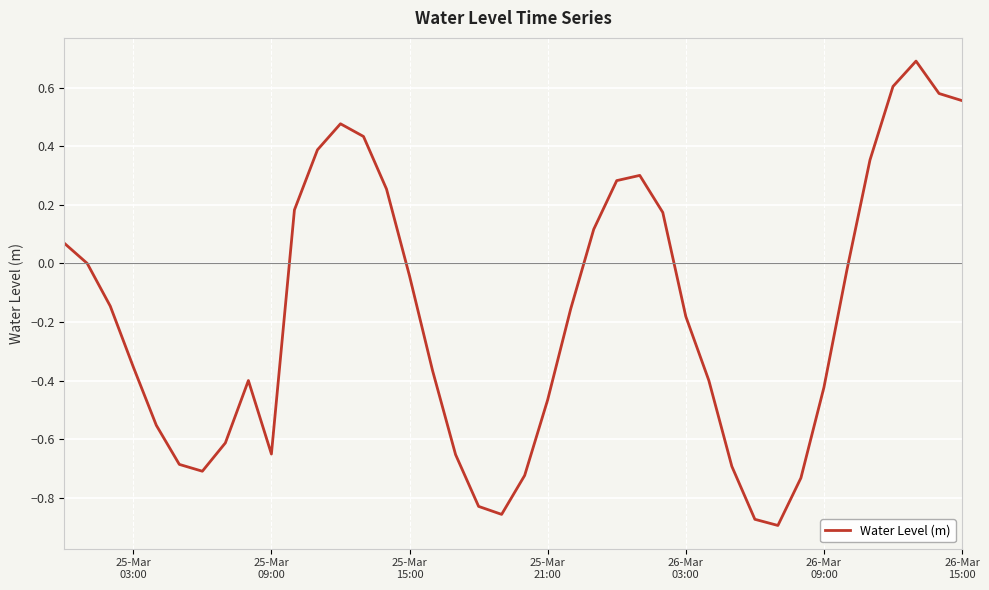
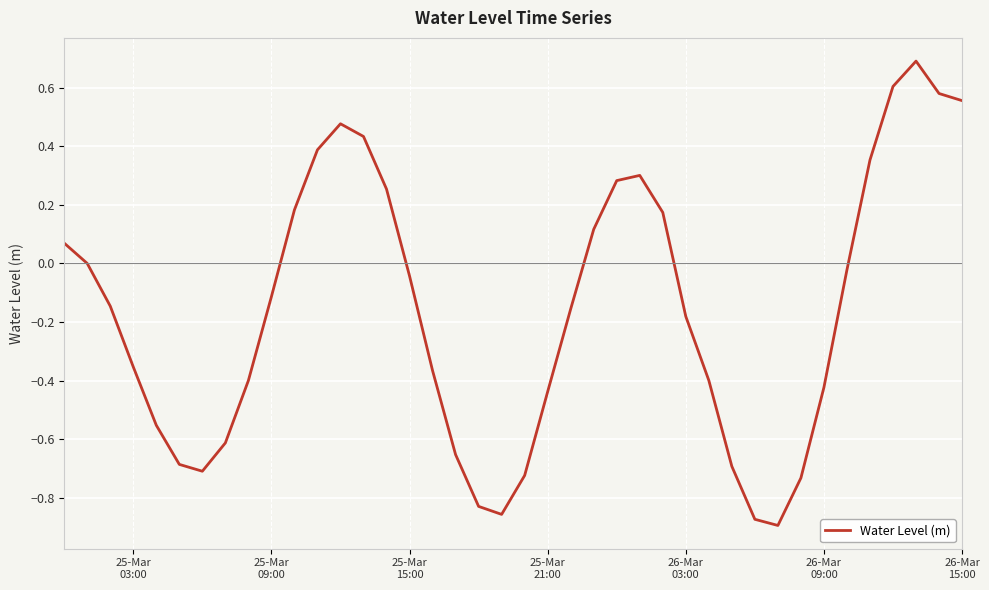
25-Mar 09:00: -0.65 -> -0.11
25-Mar 21:00: -0.47 -> -0.44
